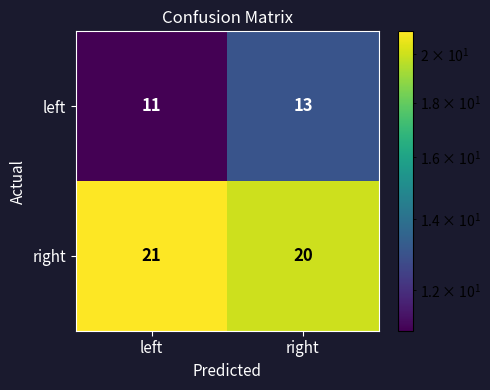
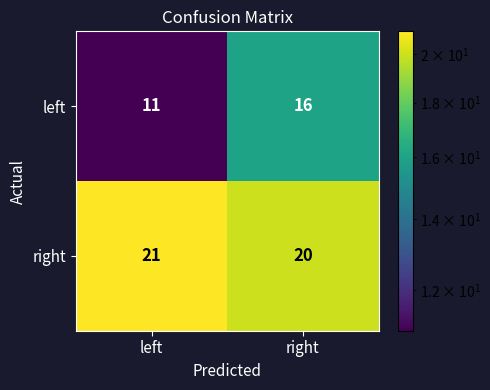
left, right: 13 -> 16
